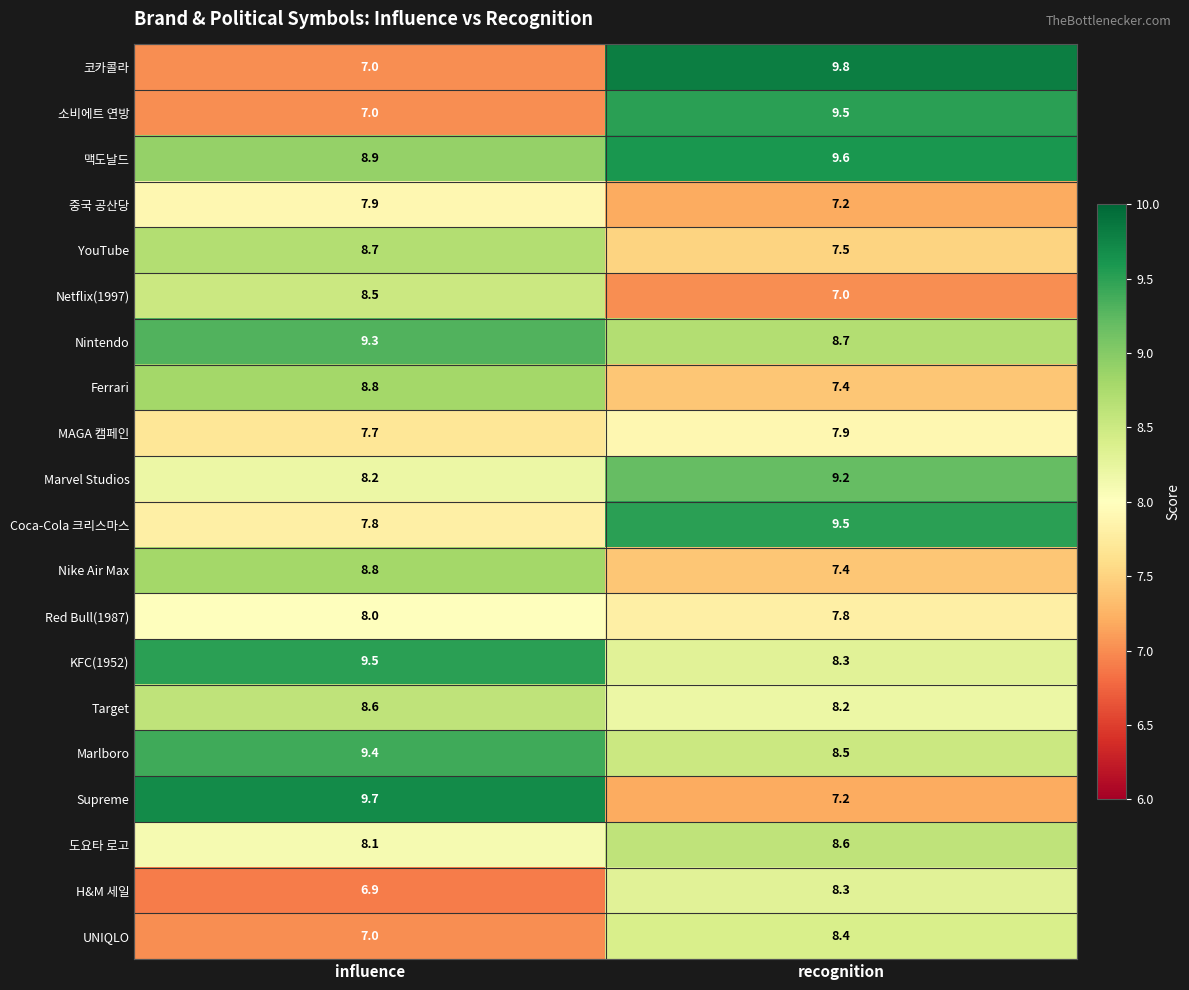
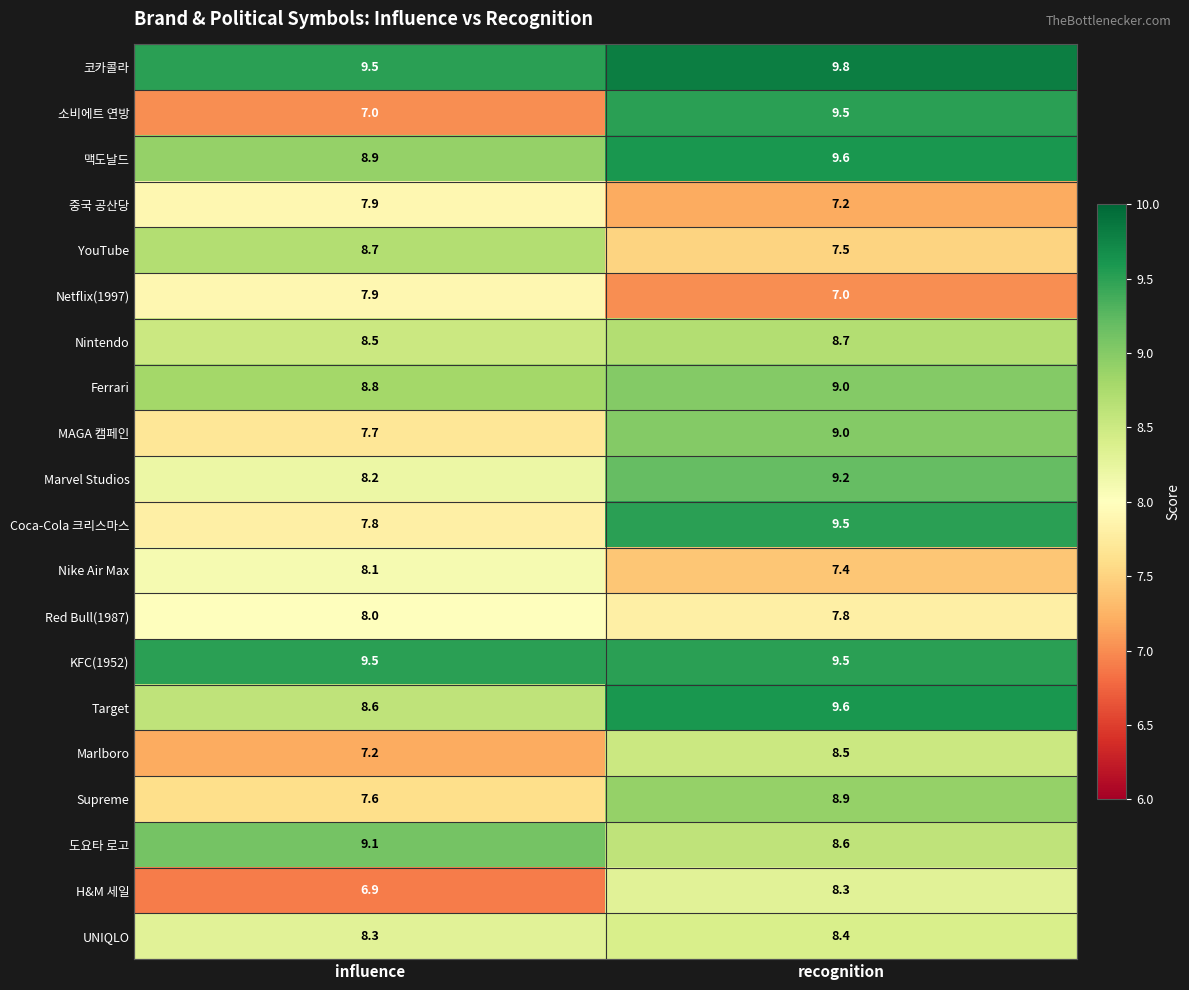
코카콜라, influence: 7.0 -> 9.5
Netflix(1997), influence: 8.5 -> 7.9
Nintendo, influence: 9.3 -> 8.5
Ferrari, recognition: 7.4 -> 9.0
MAGA 캠페인, recognition: 7.9 -> 9.0
Nike Air Max, influence: 8.8 -> 8.1
KFC(1952), recognition: 8.3 -> 9.5
Target, recognition: 8.2 -> 9.6
Marlboro, influence: 9.4 -> 7.2
Supreme, influence: 9.7 -> 7.6
Supreme, recognition: 7.2 -> 8.9
도요타 로고, influence: 8.1 -> 9.1
UNIQLO, influence: 7.0 -> 8.3
